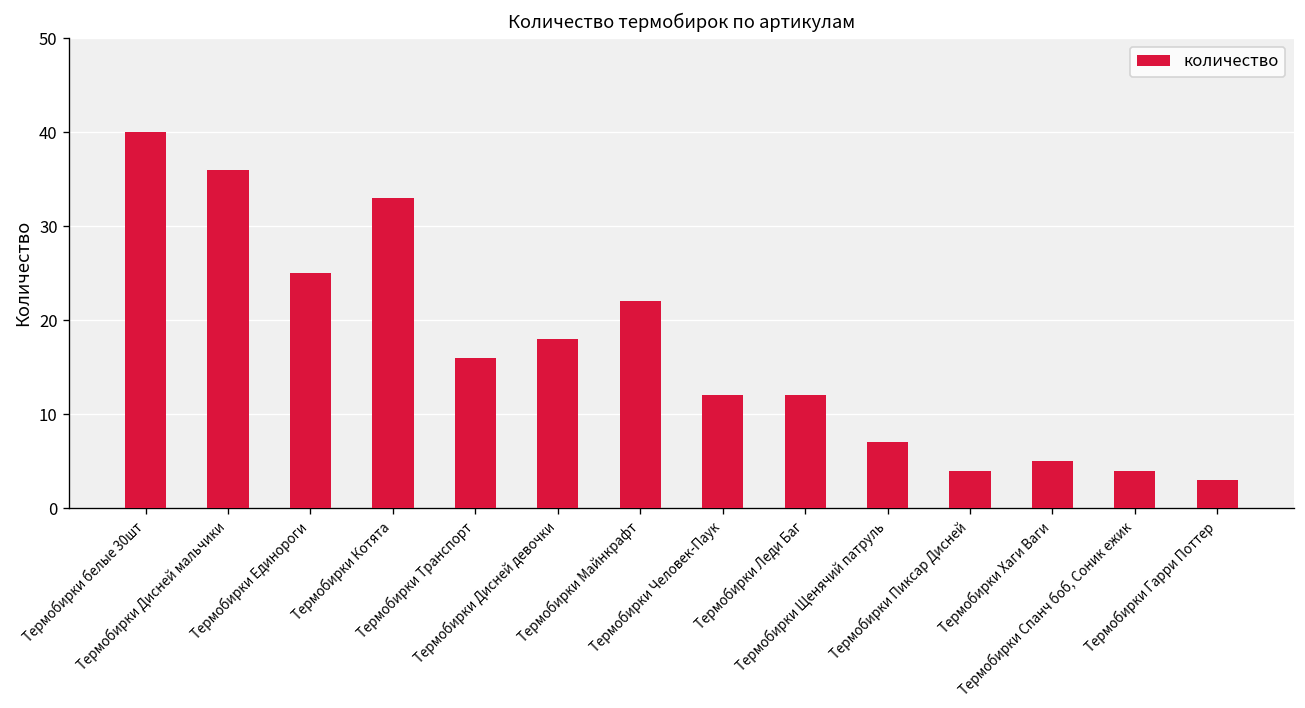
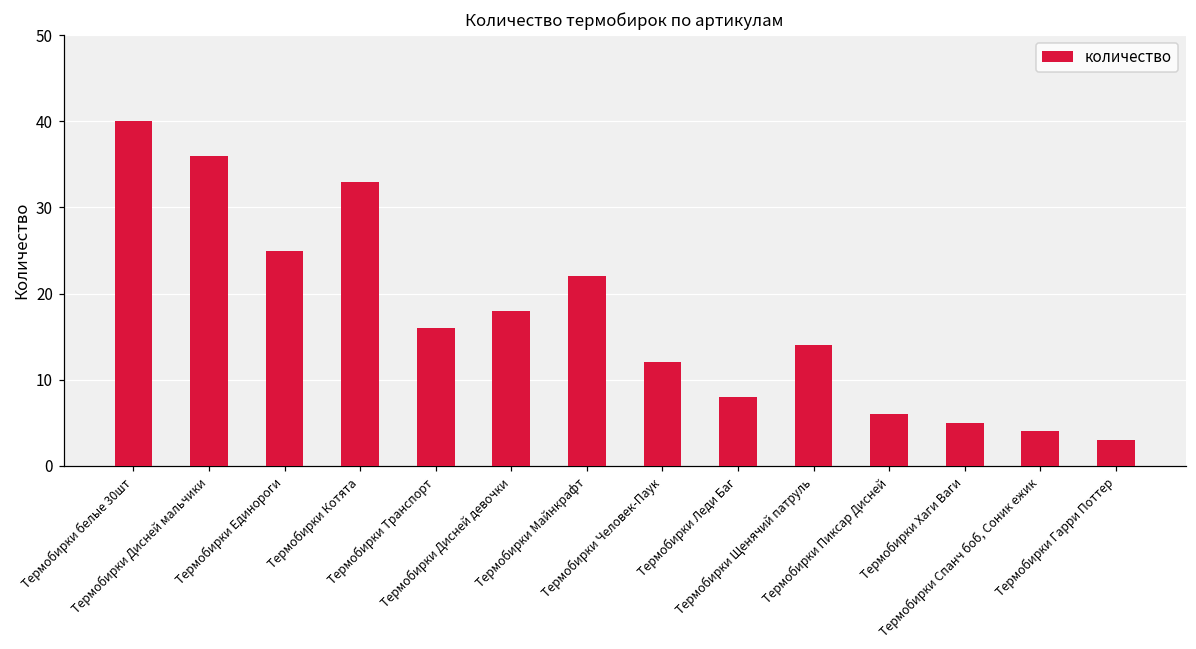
Термобирки Леди Баг: 12 -> 8
Термобирки Щенячий патруль: 7 -> 14
Термобирки Пиксар Дисней: 4 -> 6
